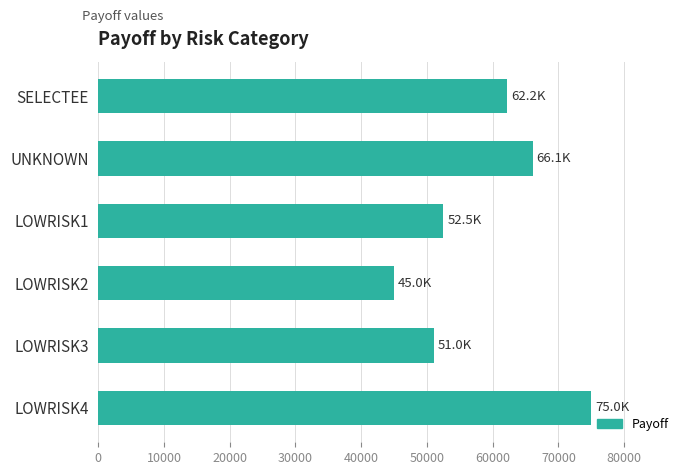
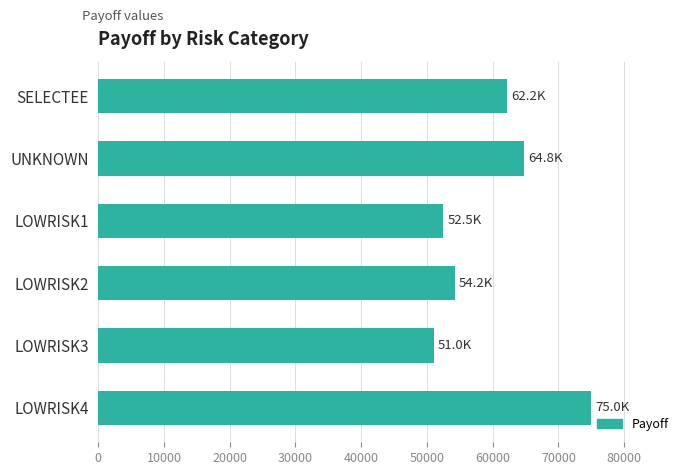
UNKNOWN: 66.1K -> 64.8K
LOWRISK2: 45.0K -> 54.2K
